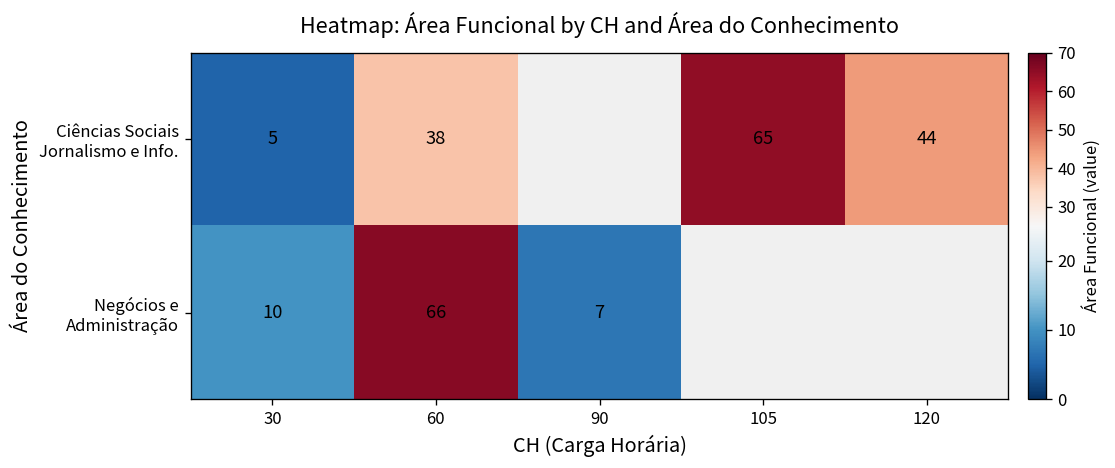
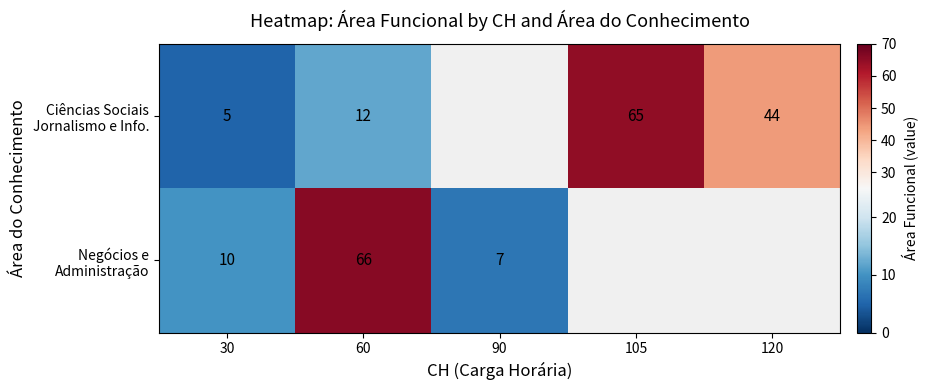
Ciências Sociais Jornalismo e Info., 60: 38 -> 12
